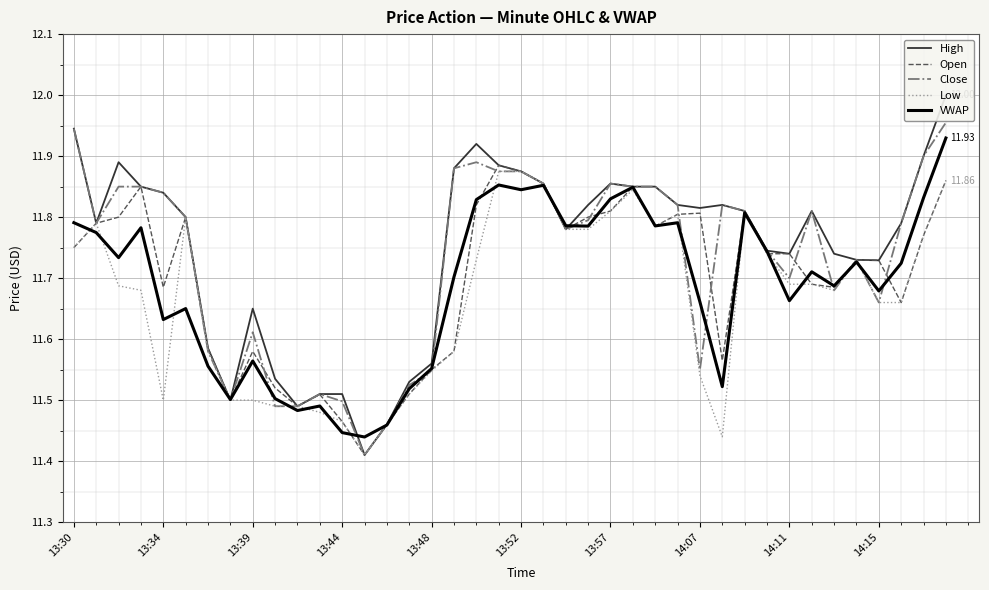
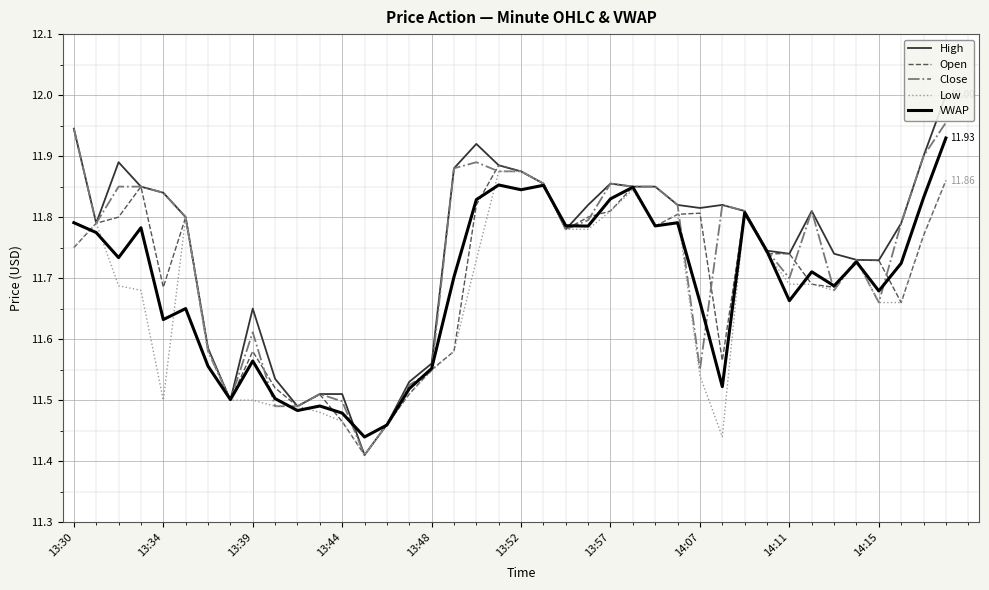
VWAP, 13:44: 11.45 -> 11.48
